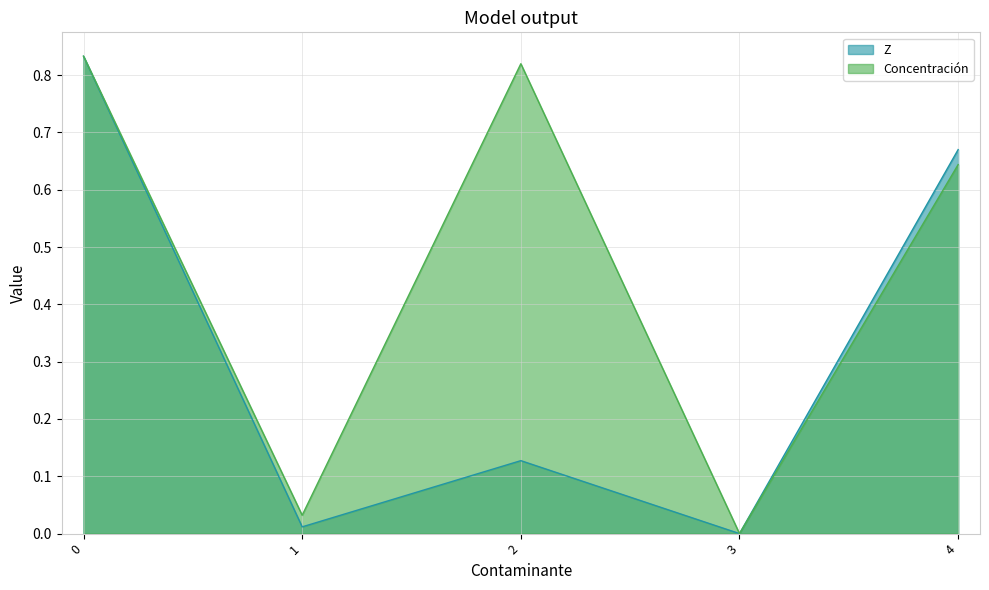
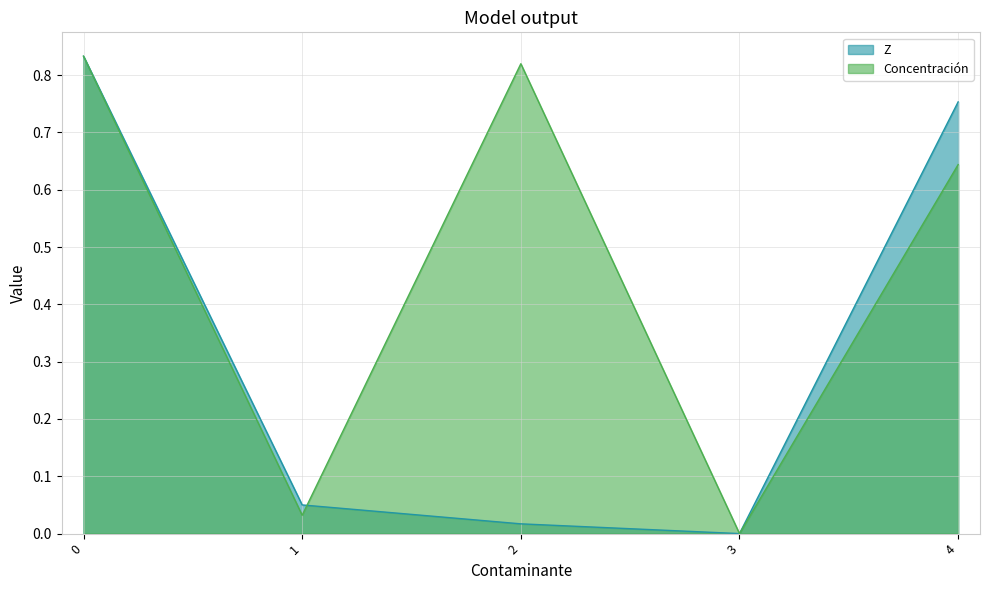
Z, 1: 0.01 -> 0.05
Z, 2: 0.13 -> 0.02
Z, 4: 0.67 -> 0.75
